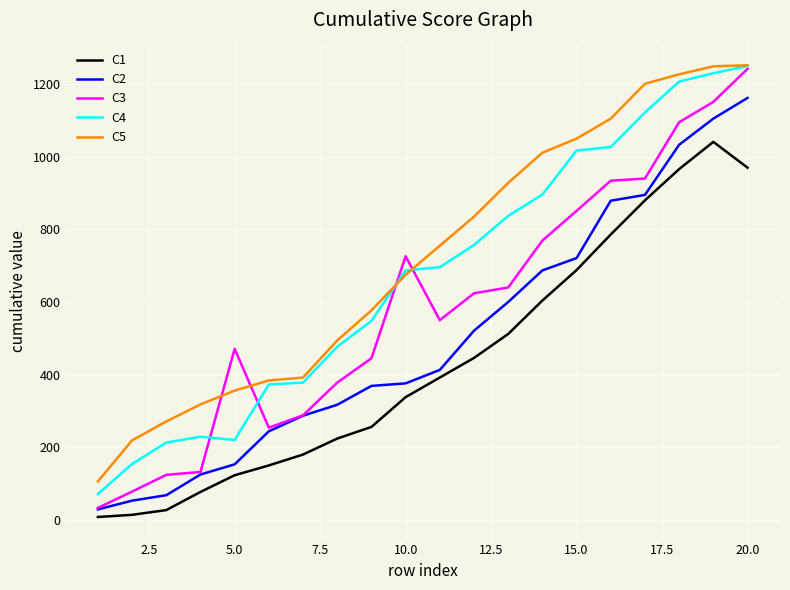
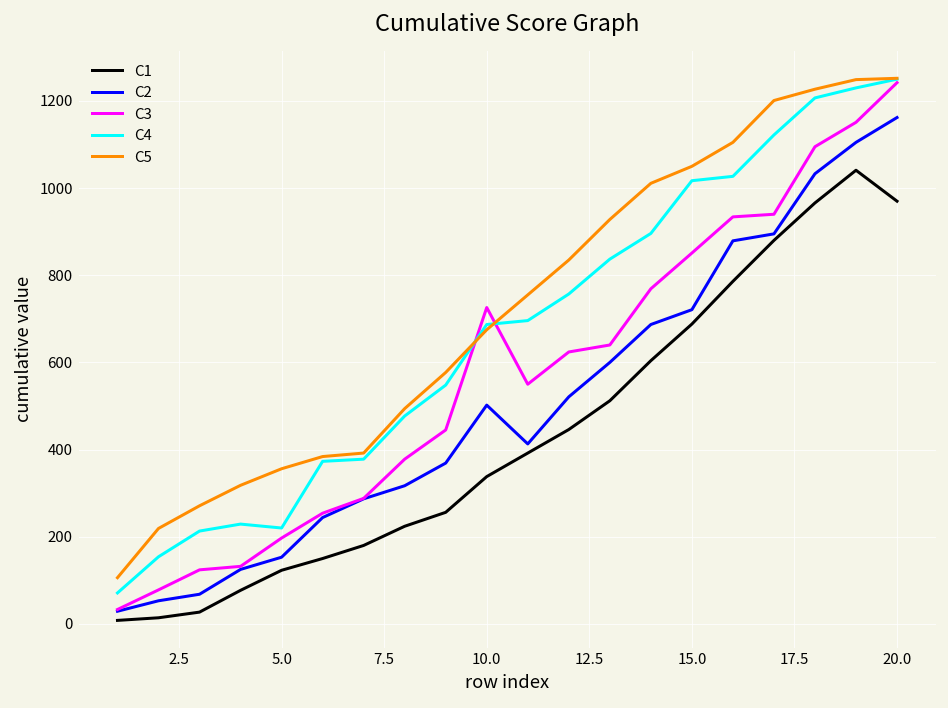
C3, 5.0: 470 -> 200
C2, 10.0: 380 -> 500
